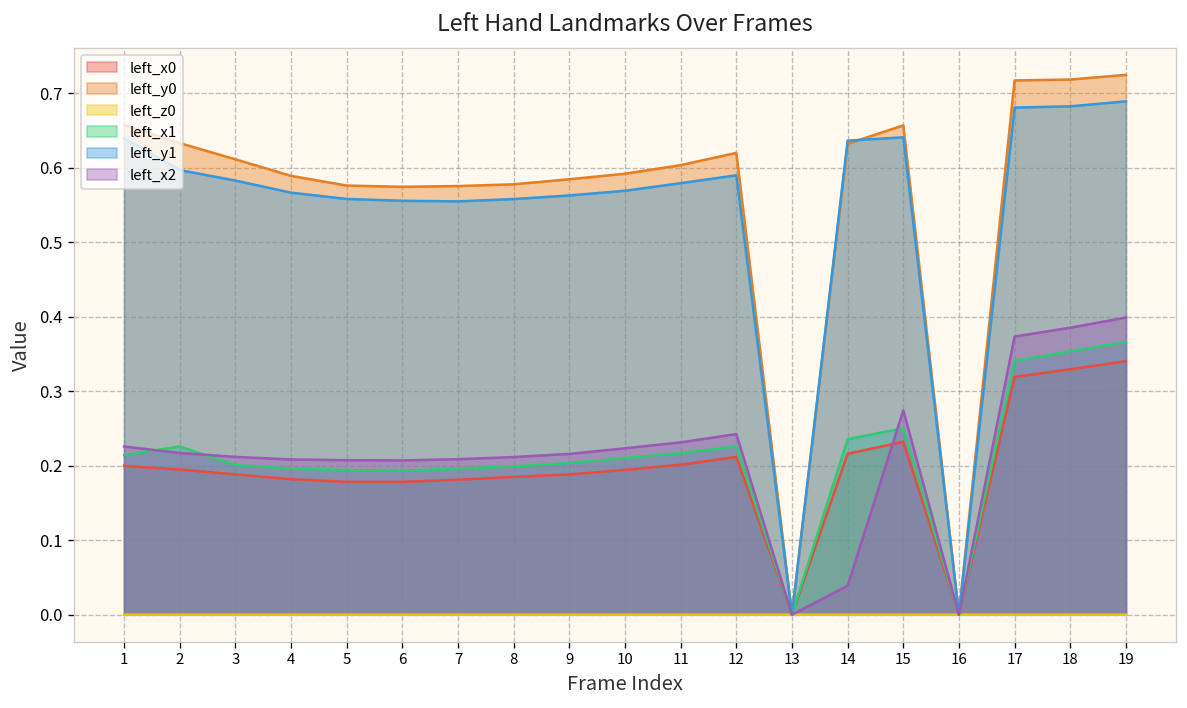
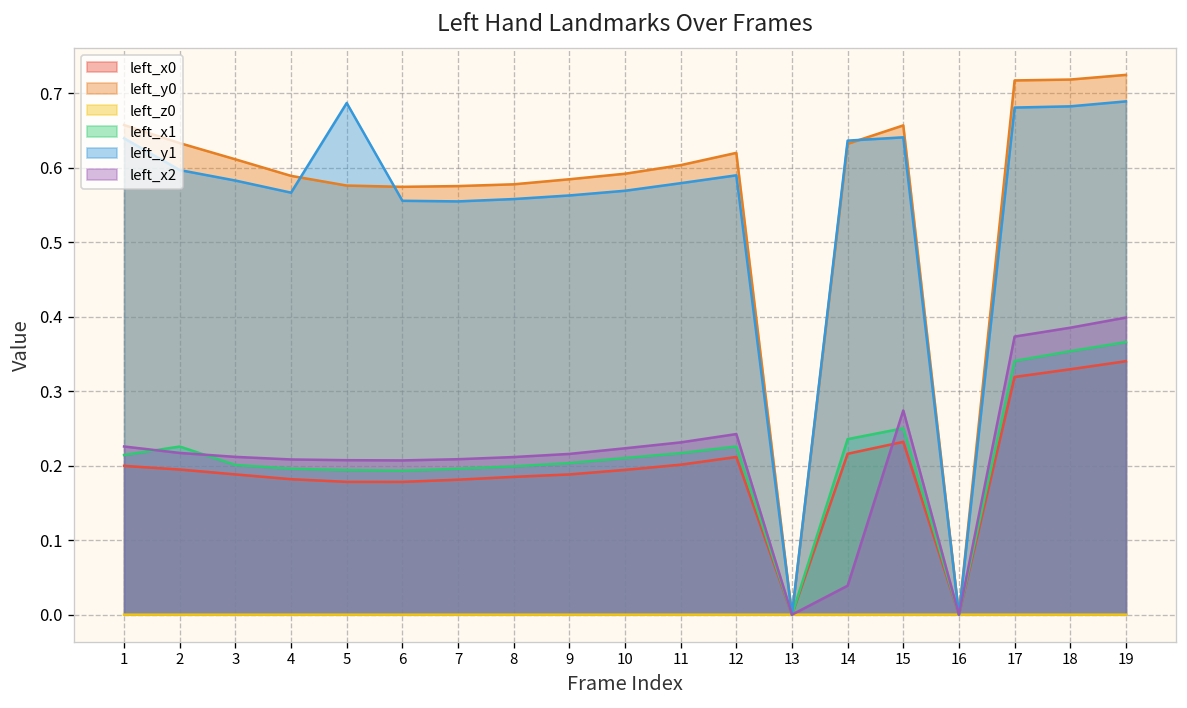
left_y1, 5: 0.56 -> 0.69
